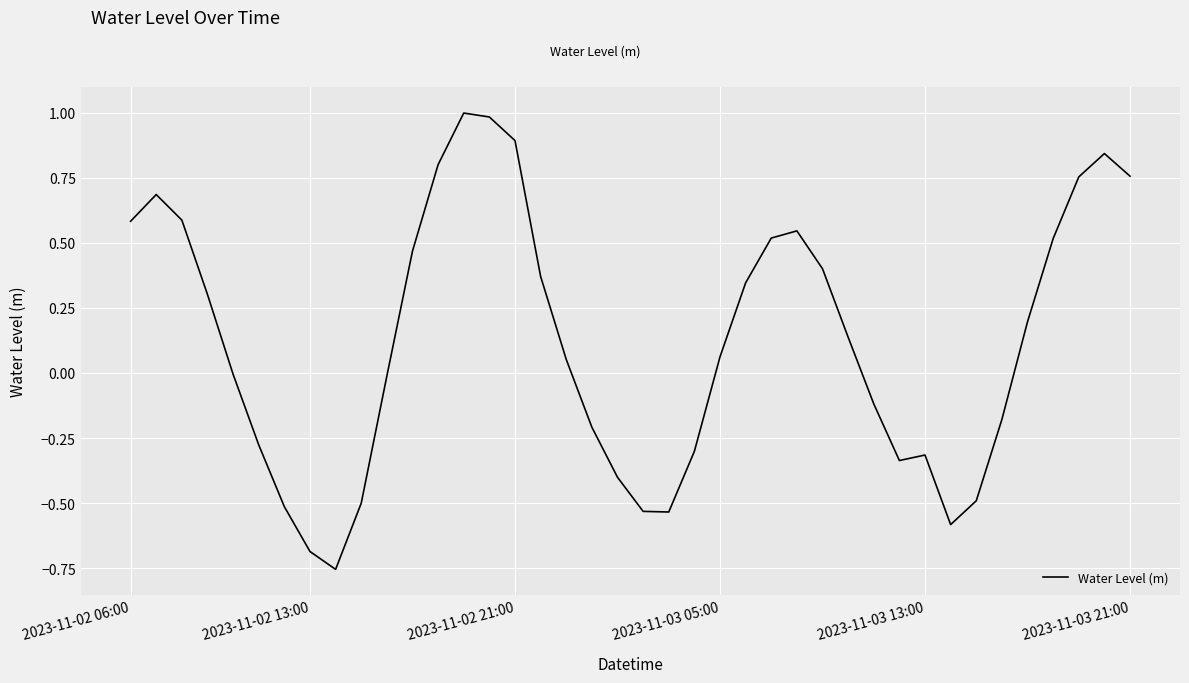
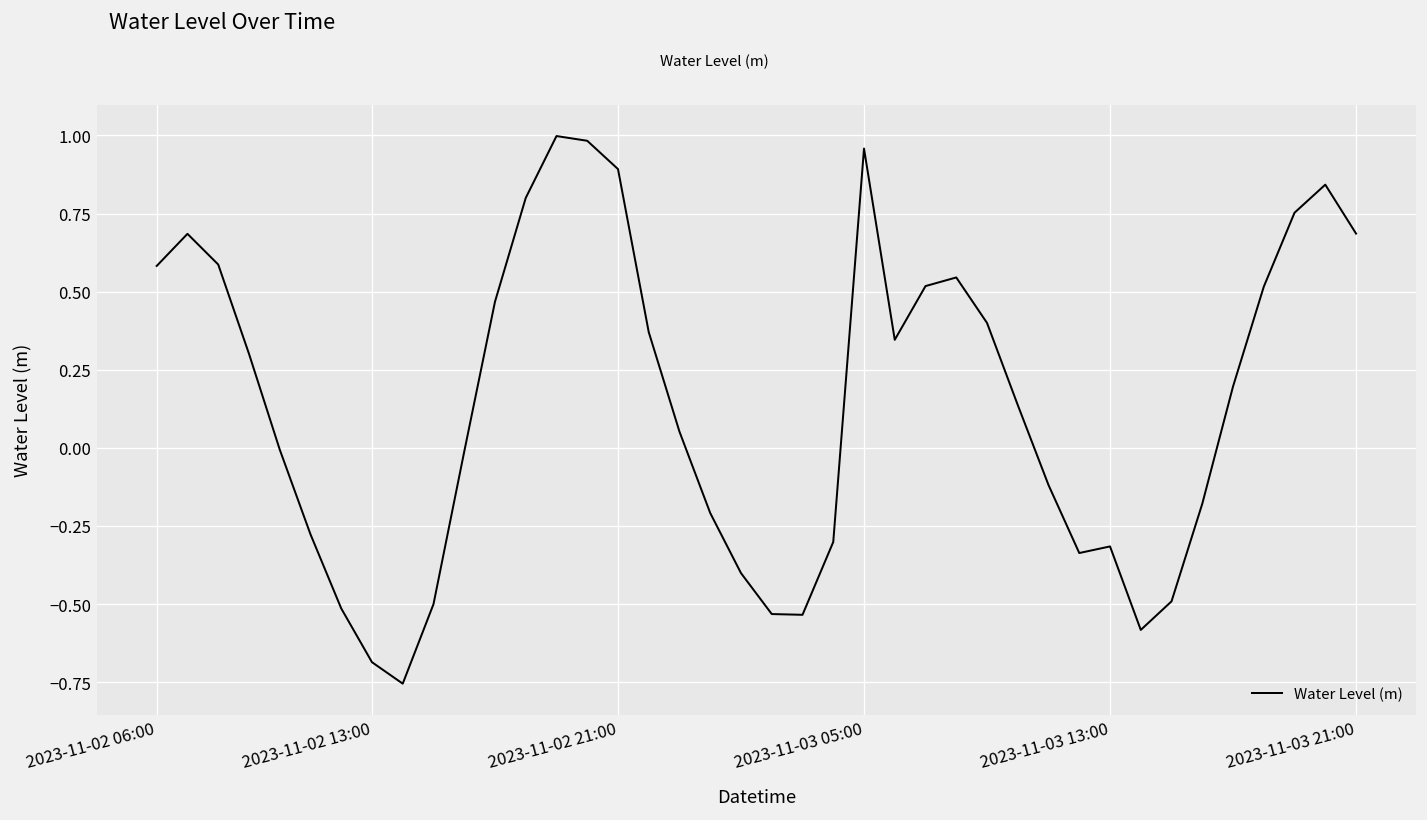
2023-11-03 05:00: 0.06 -> 0.96
2023-11-03 21:00: 0.76 -> 0.69
